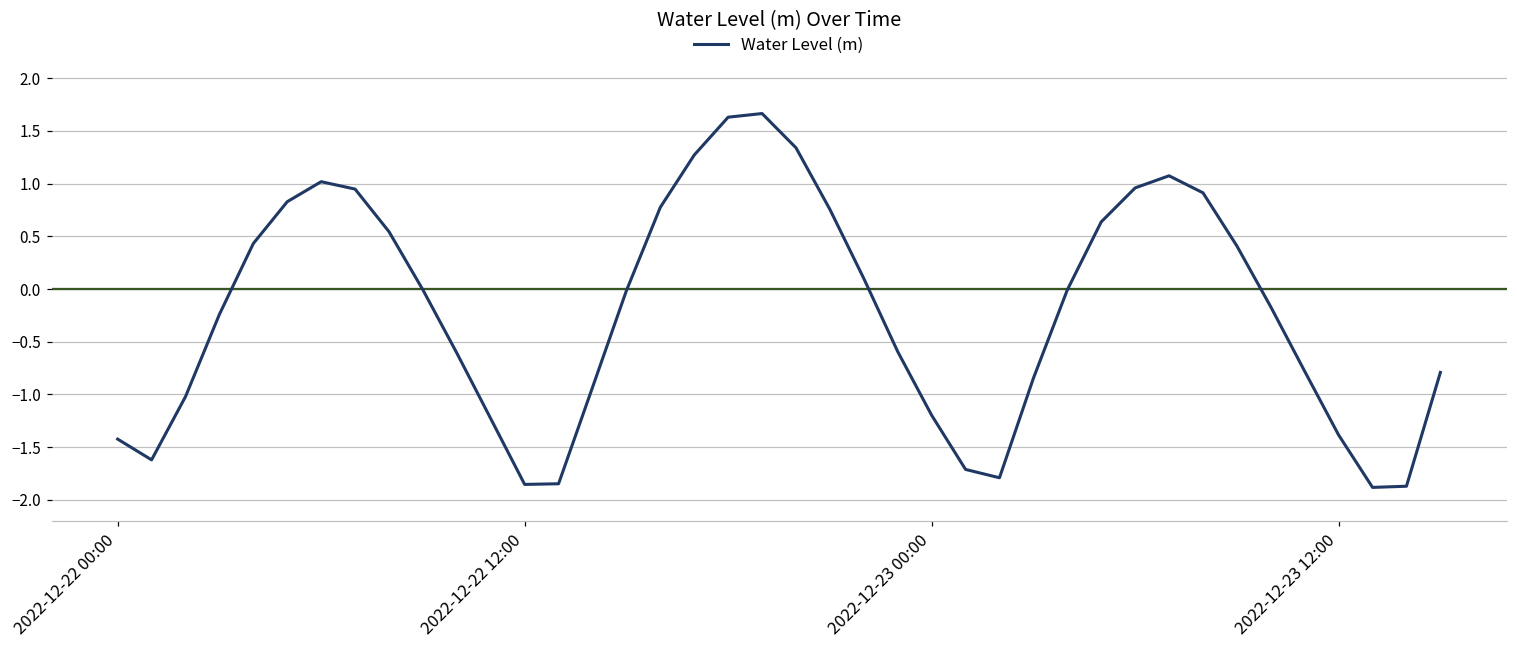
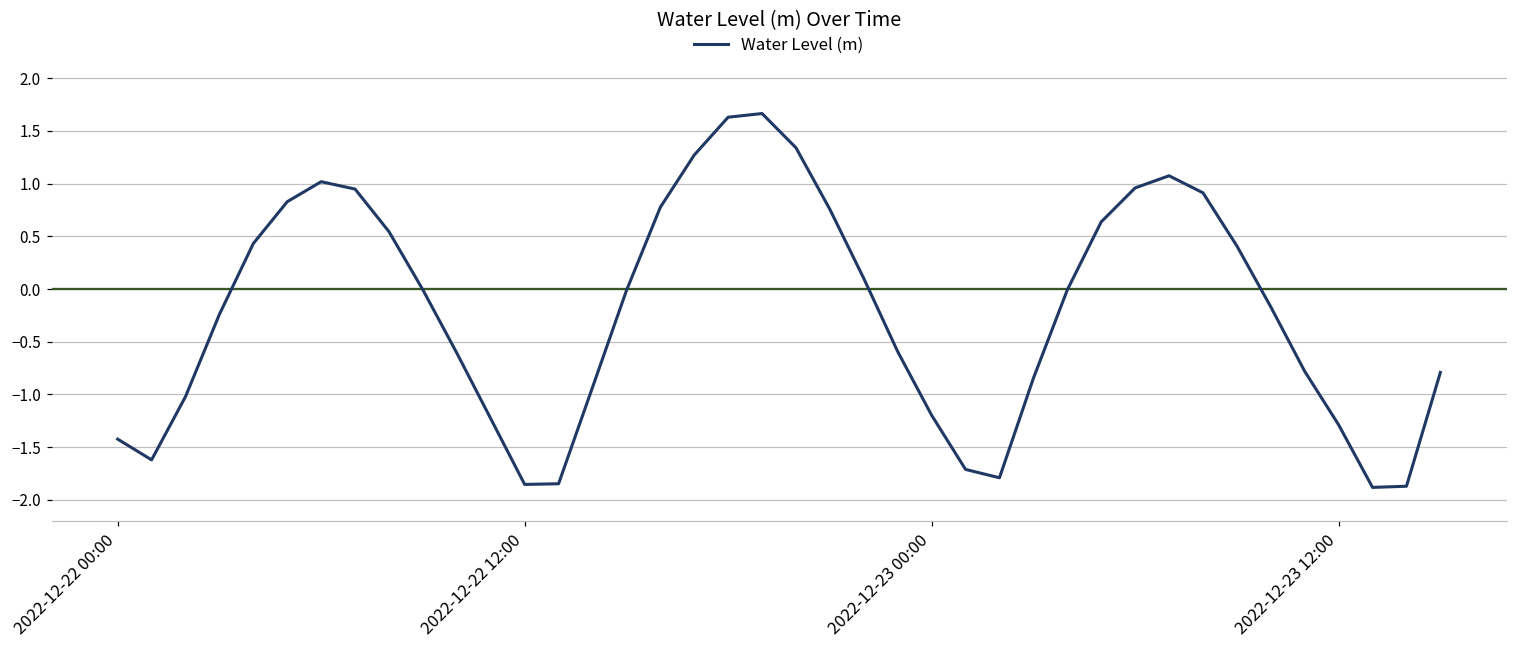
2022-12-23 12:00: -1.4 -> -1.3
